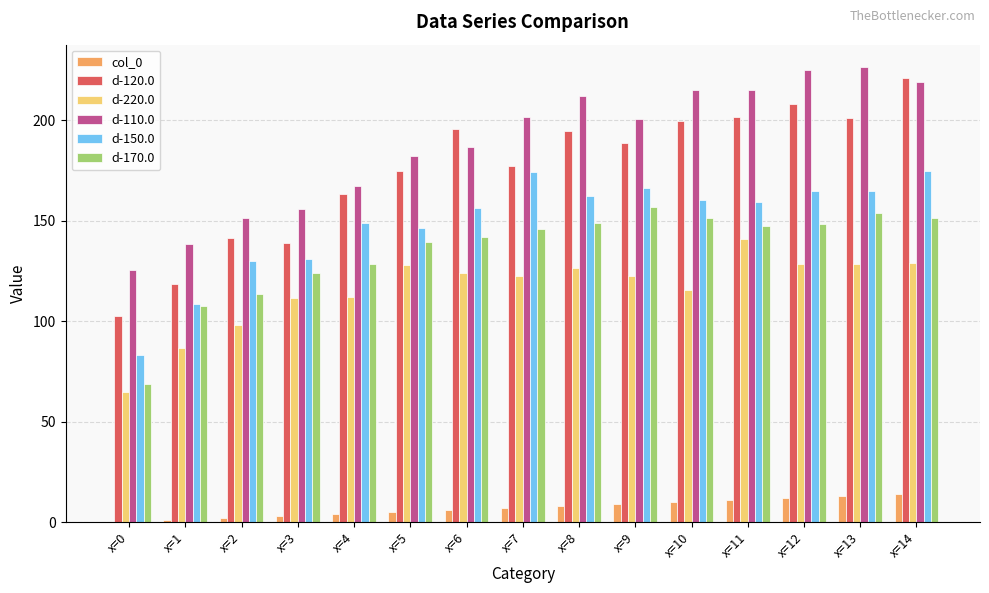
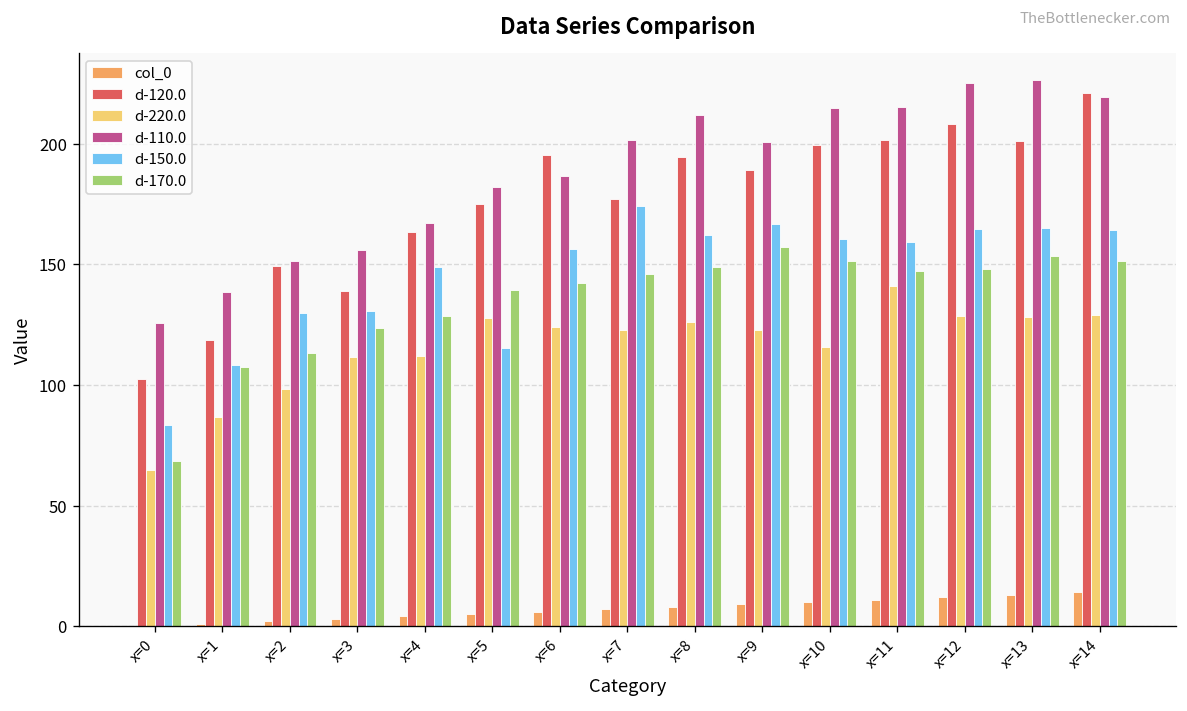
d-120.0, x=2: 142 -> 149
d-150.0, x=5: 146 -> 115
d-150.0, x=14: 175 -> 164
